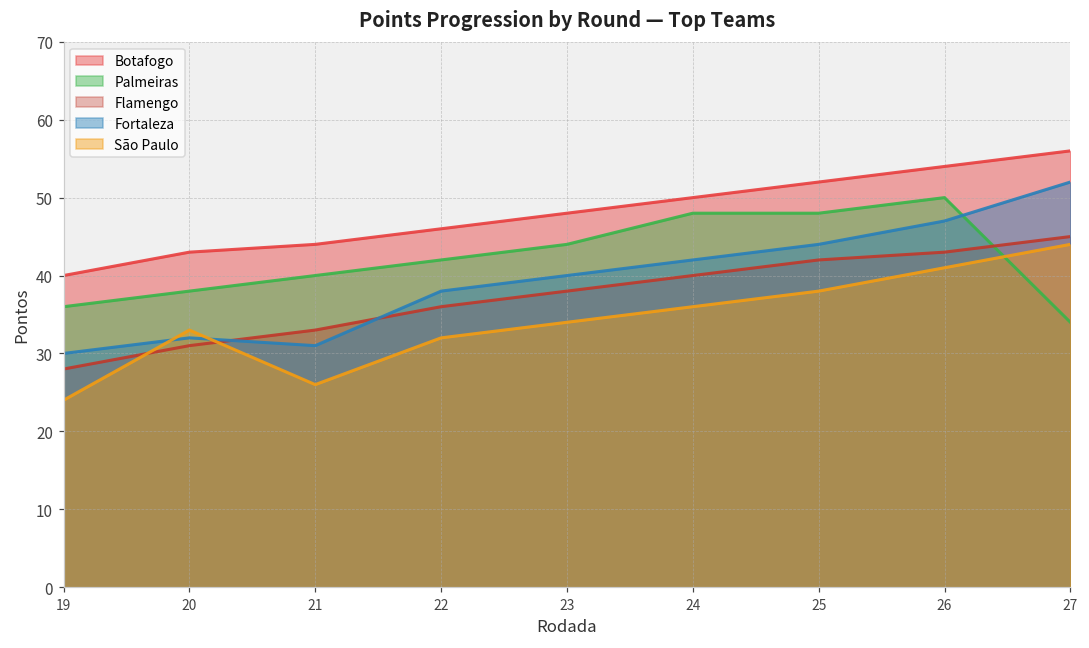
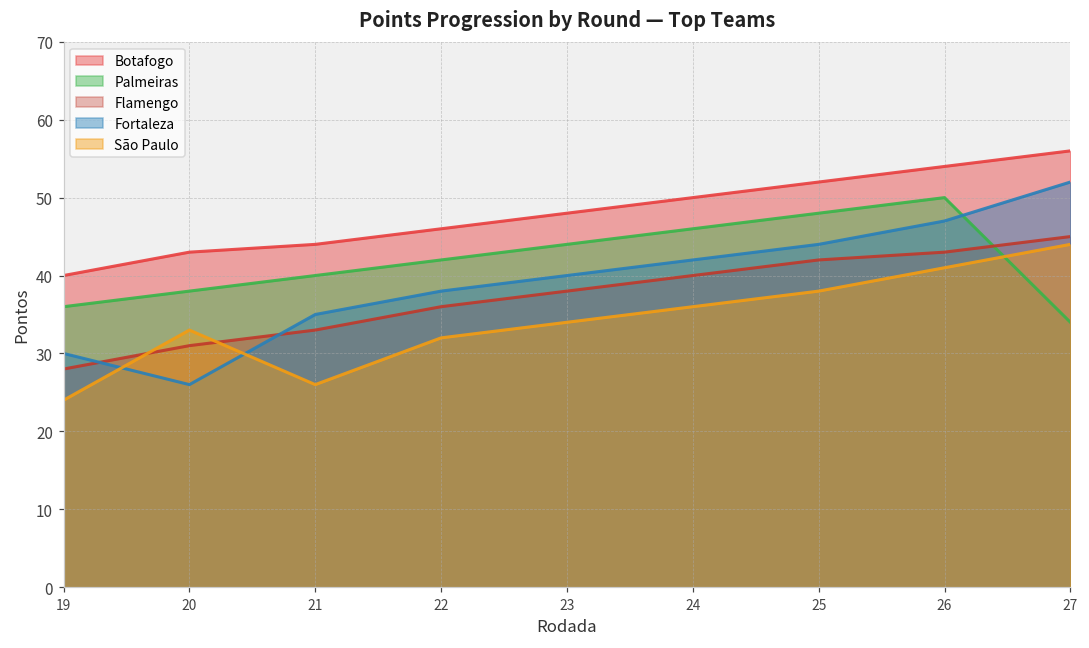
Fortaleza, 20: 32 -> 26
Fortaleza, 21: 31 -> 35
Palmeiras, 24: 48 -> 46
